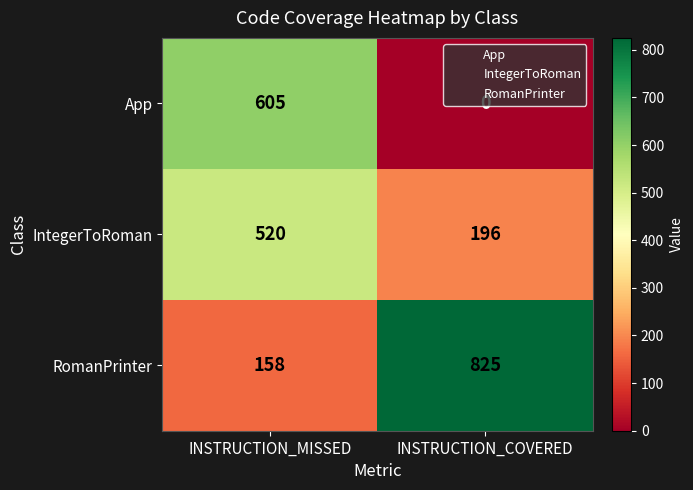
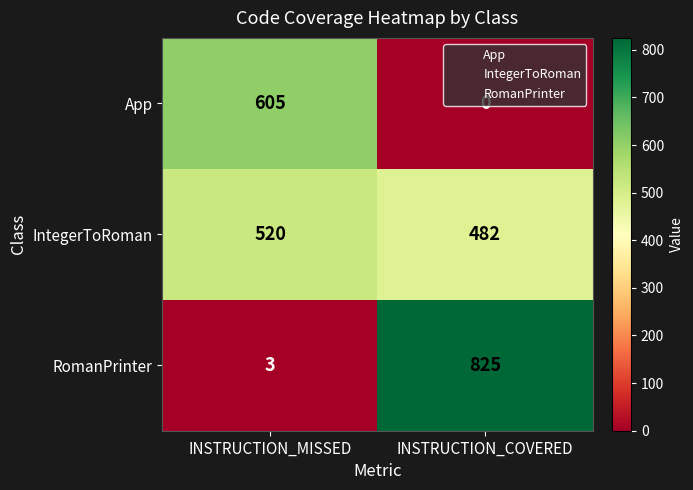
IntegerToRoman, INSTRUCTION_COVERED: 196 -> 482
RomanPrinter, INSTRUCTION_MISSED: 158 -> 3
